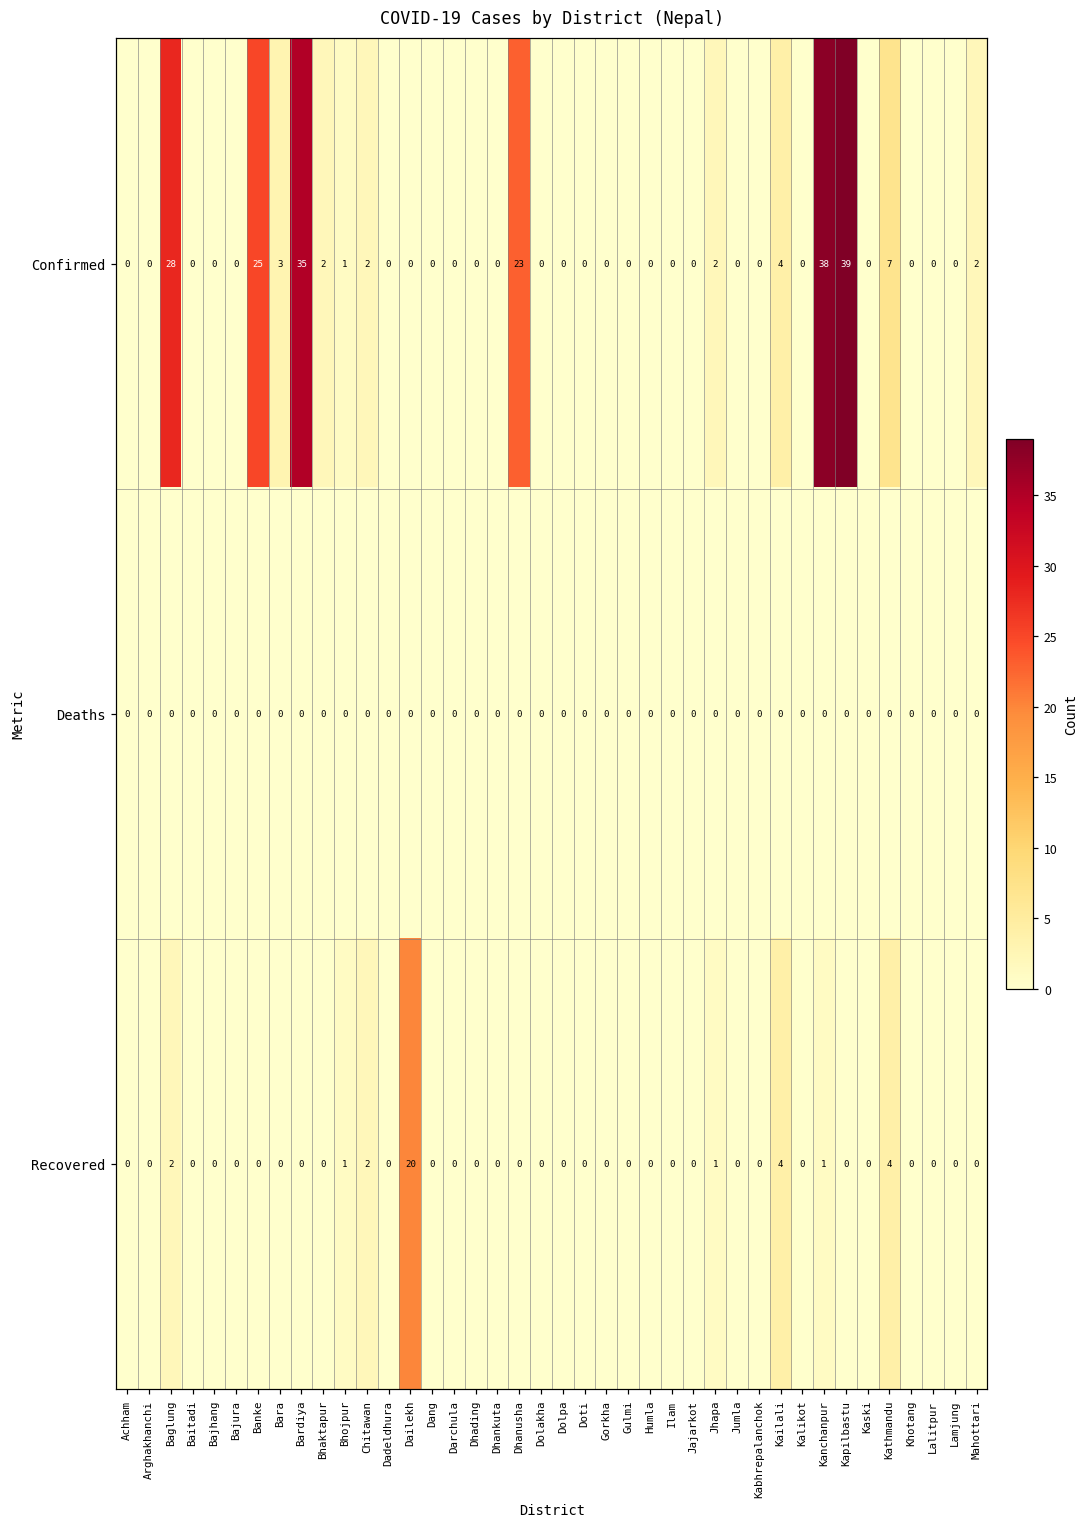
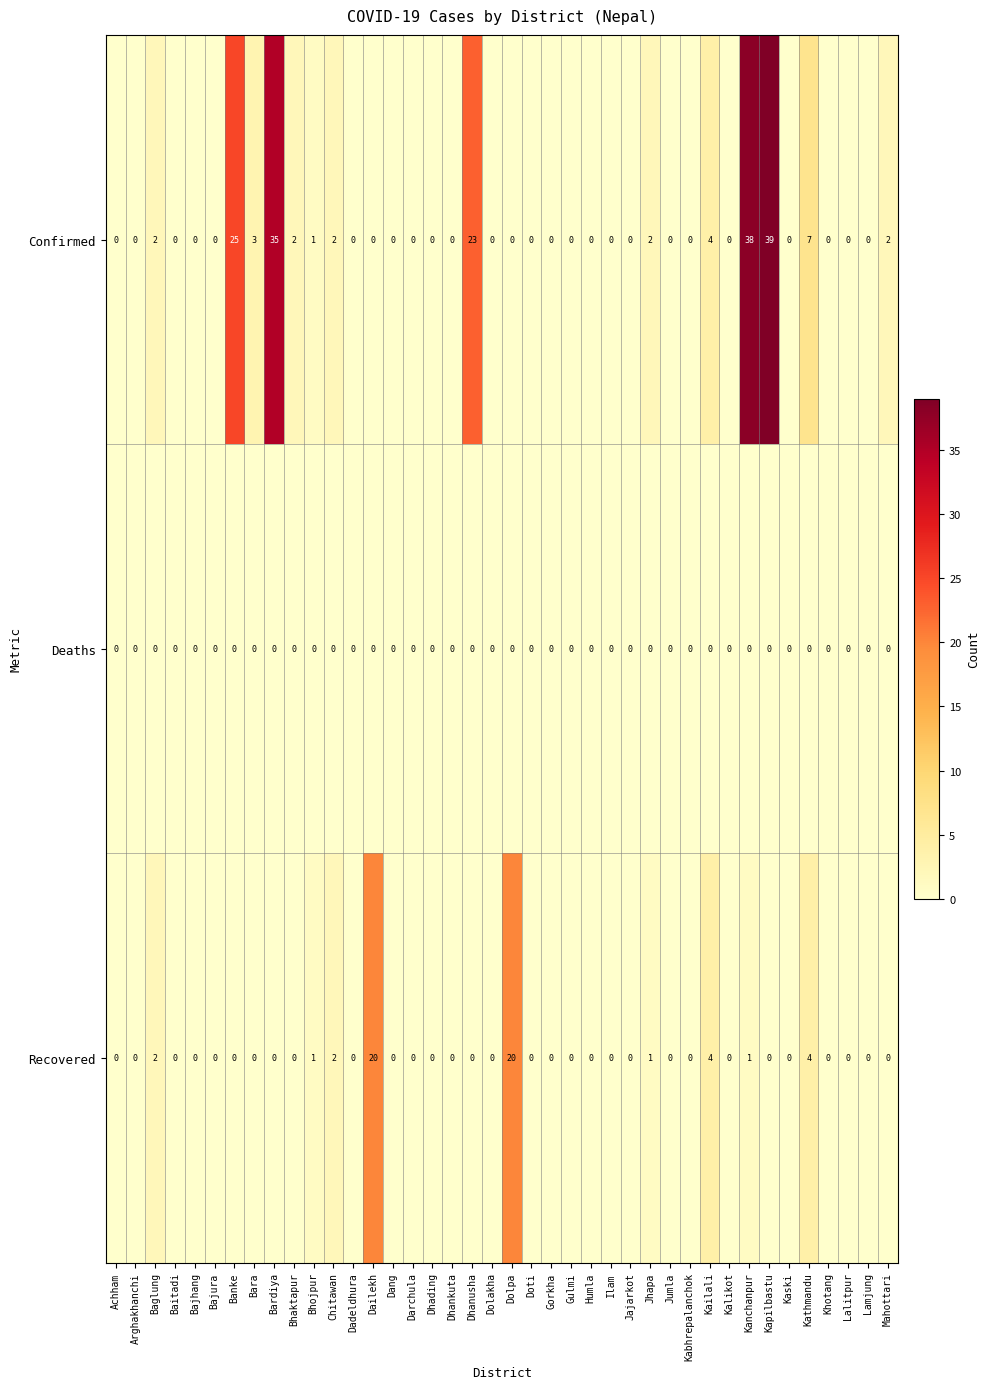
Confirmed, Baglung: 28 -> 2
Recovered, Dolpa: 0 -> 20
